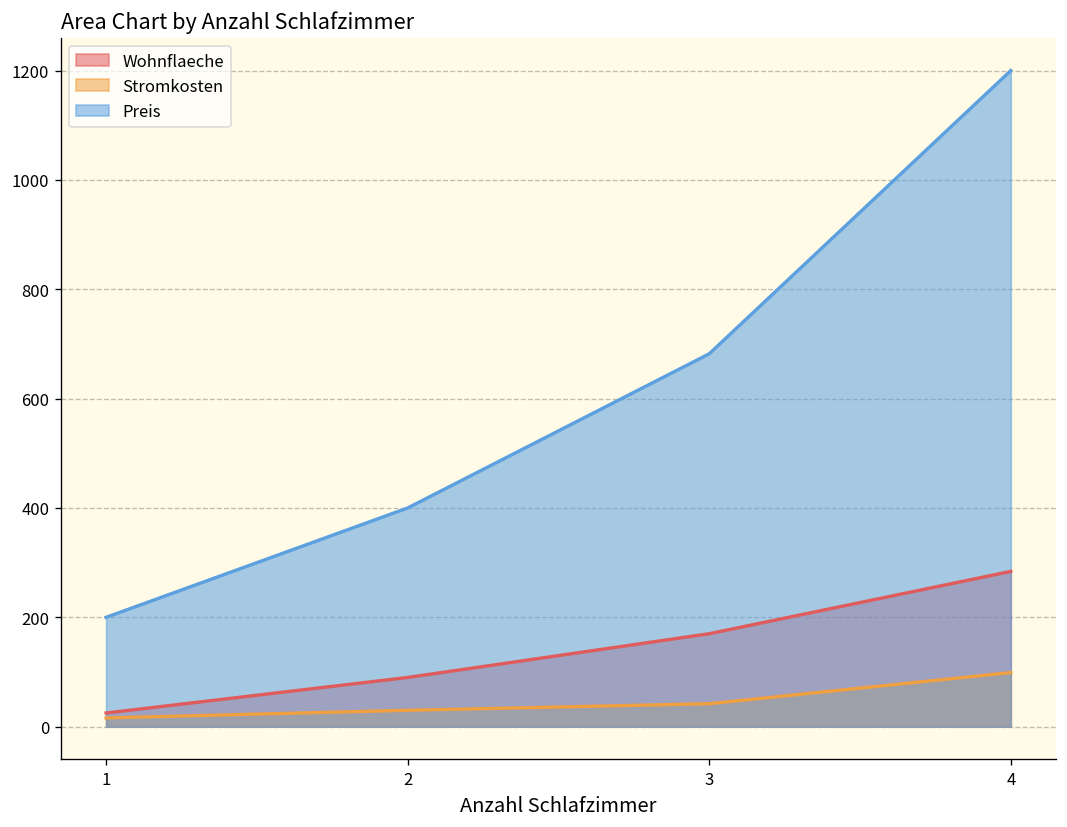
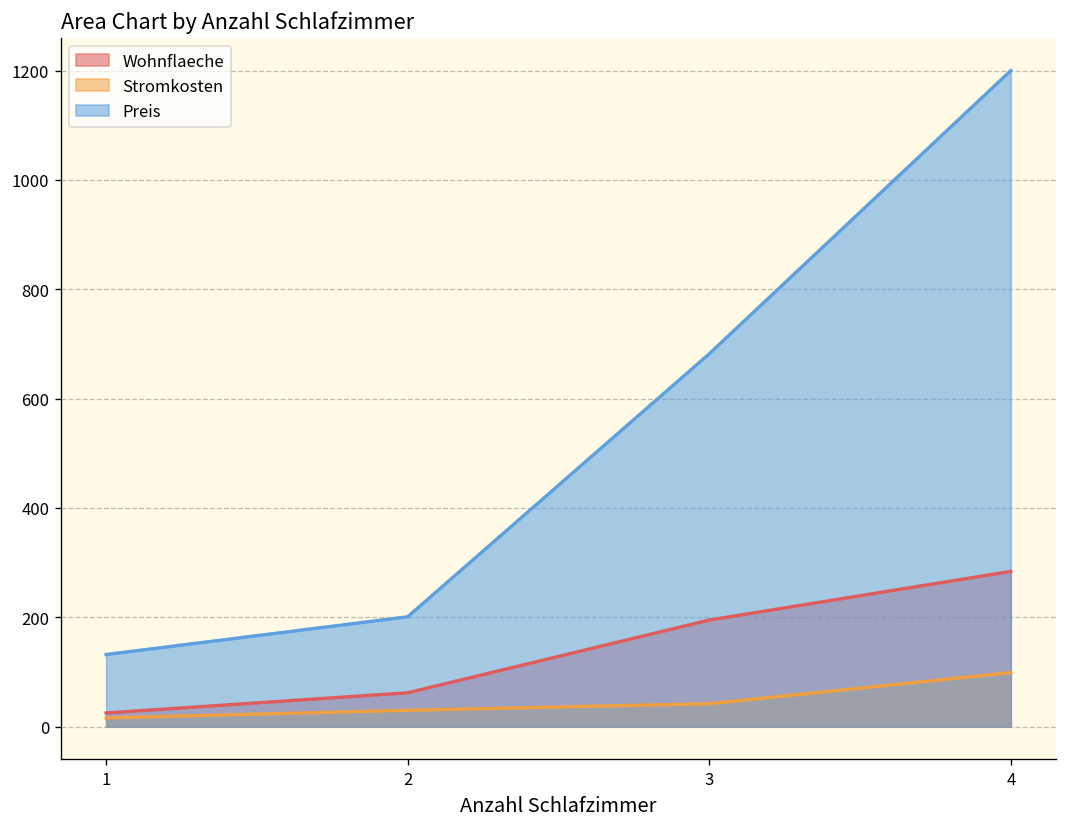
Preis, 1: 200 -> 130
Wohnflaeche, 2: 90 -> 60
Preis, 2: 400 -> 200
Wohnflaeche, 3: 170 -> 200
